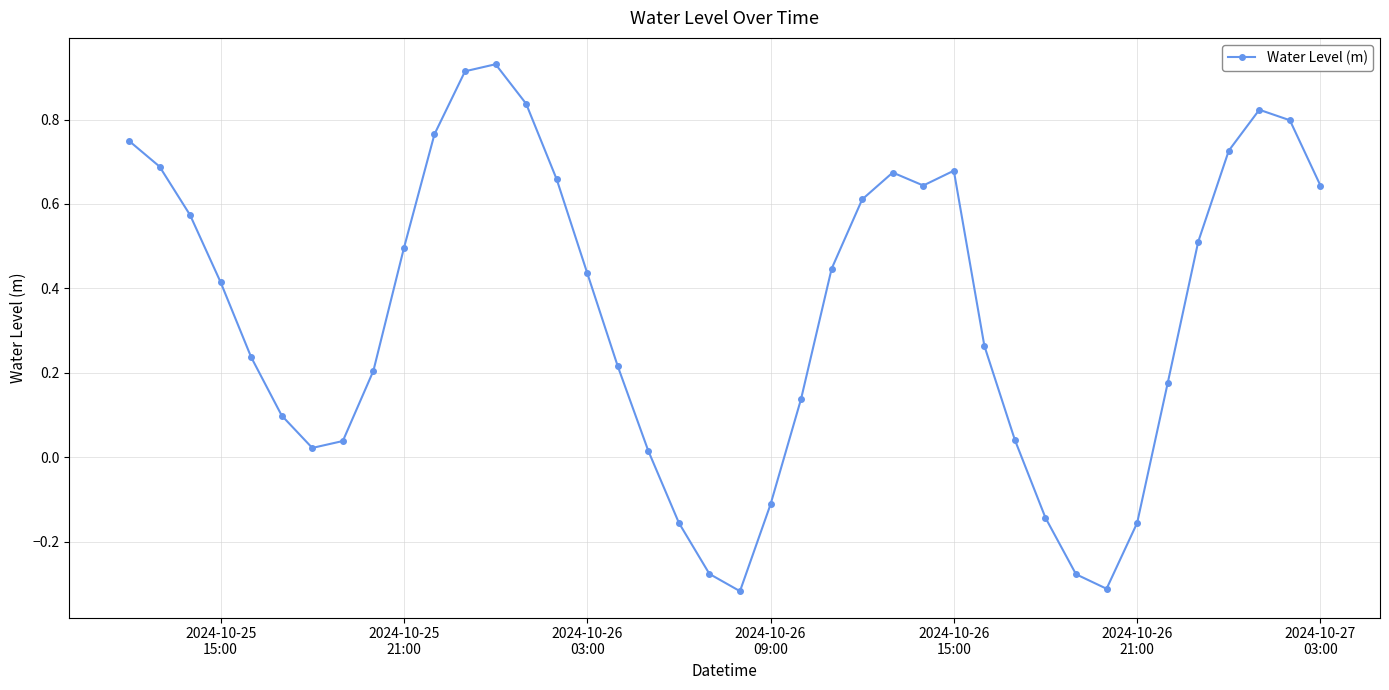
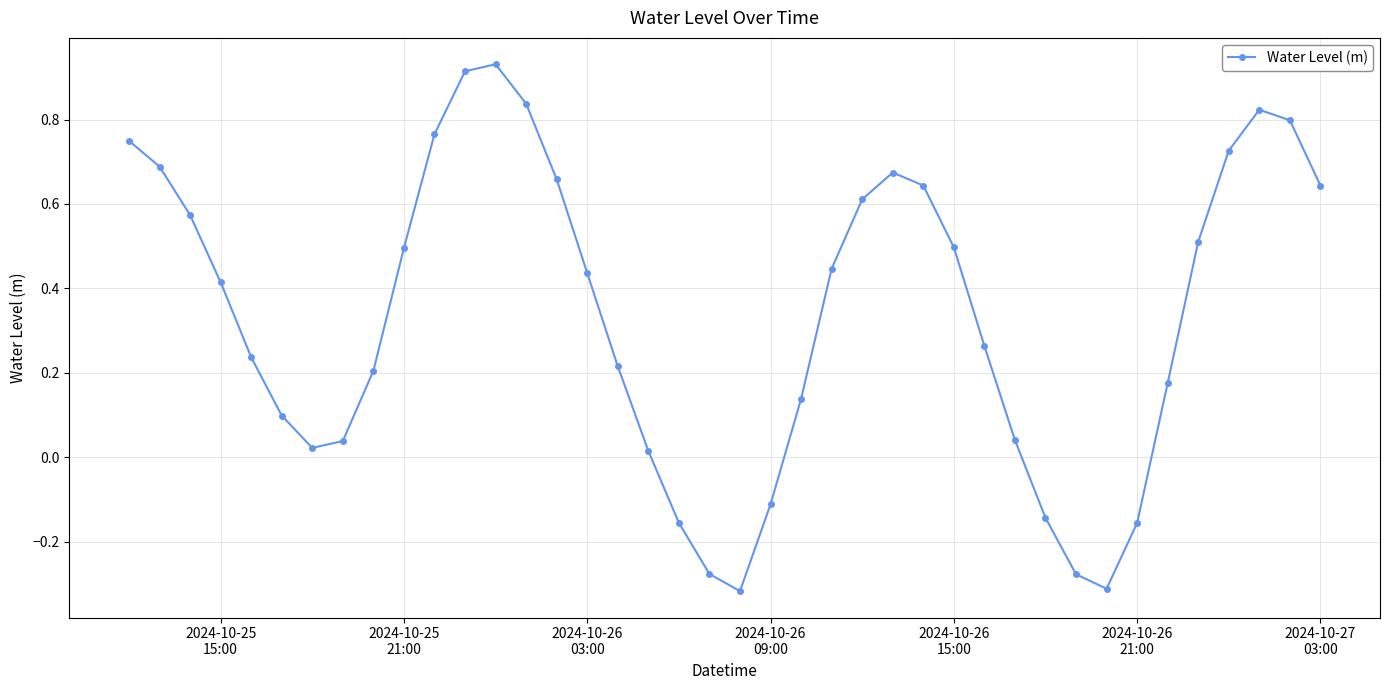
2024-10-26 15:00: 0.68 -> 0.50
